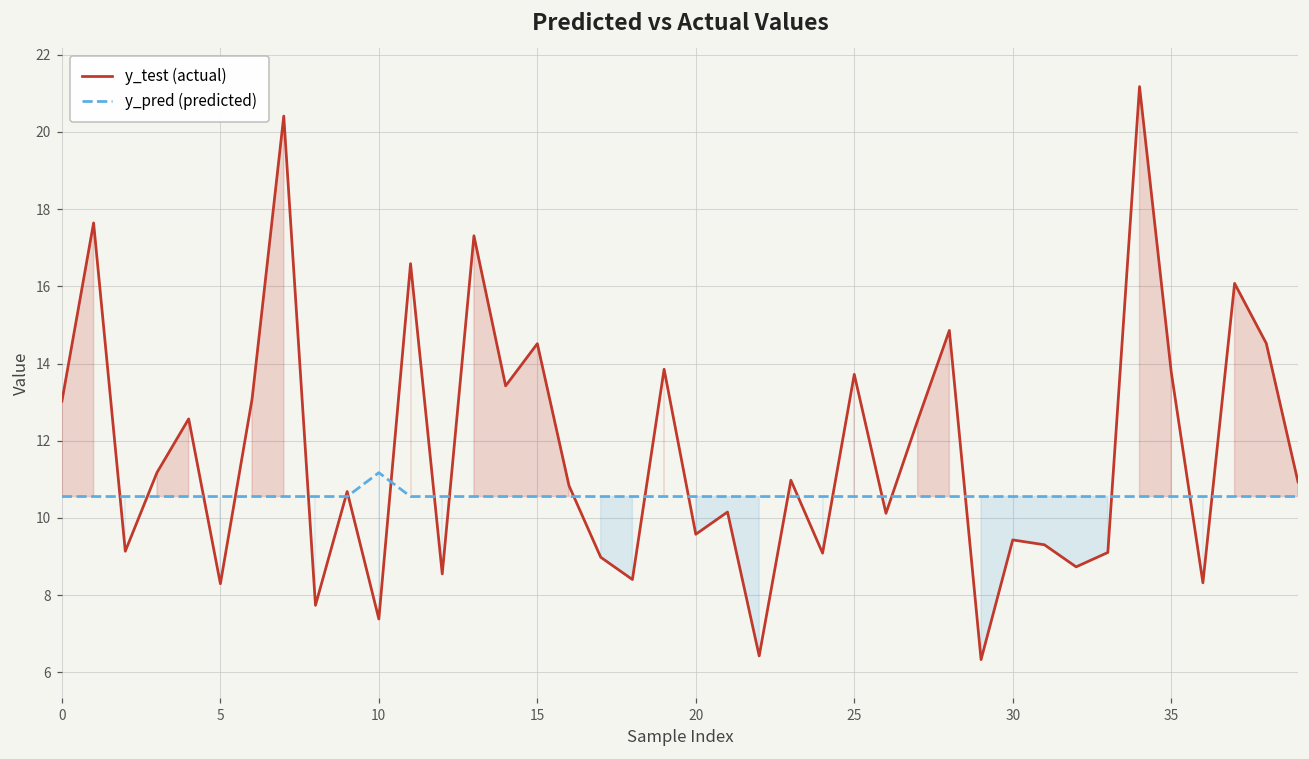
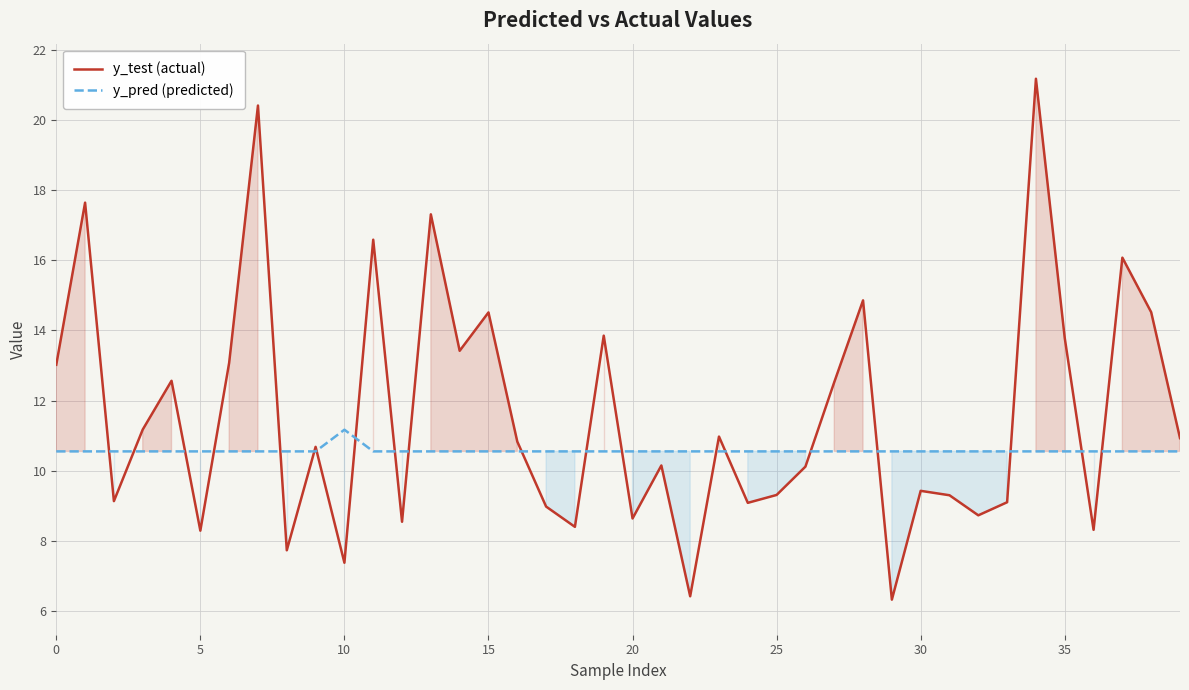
y_test (actual), 20: 9.6 -> 8.6
y_test (actual), 25: 13.7 -> 9.3
